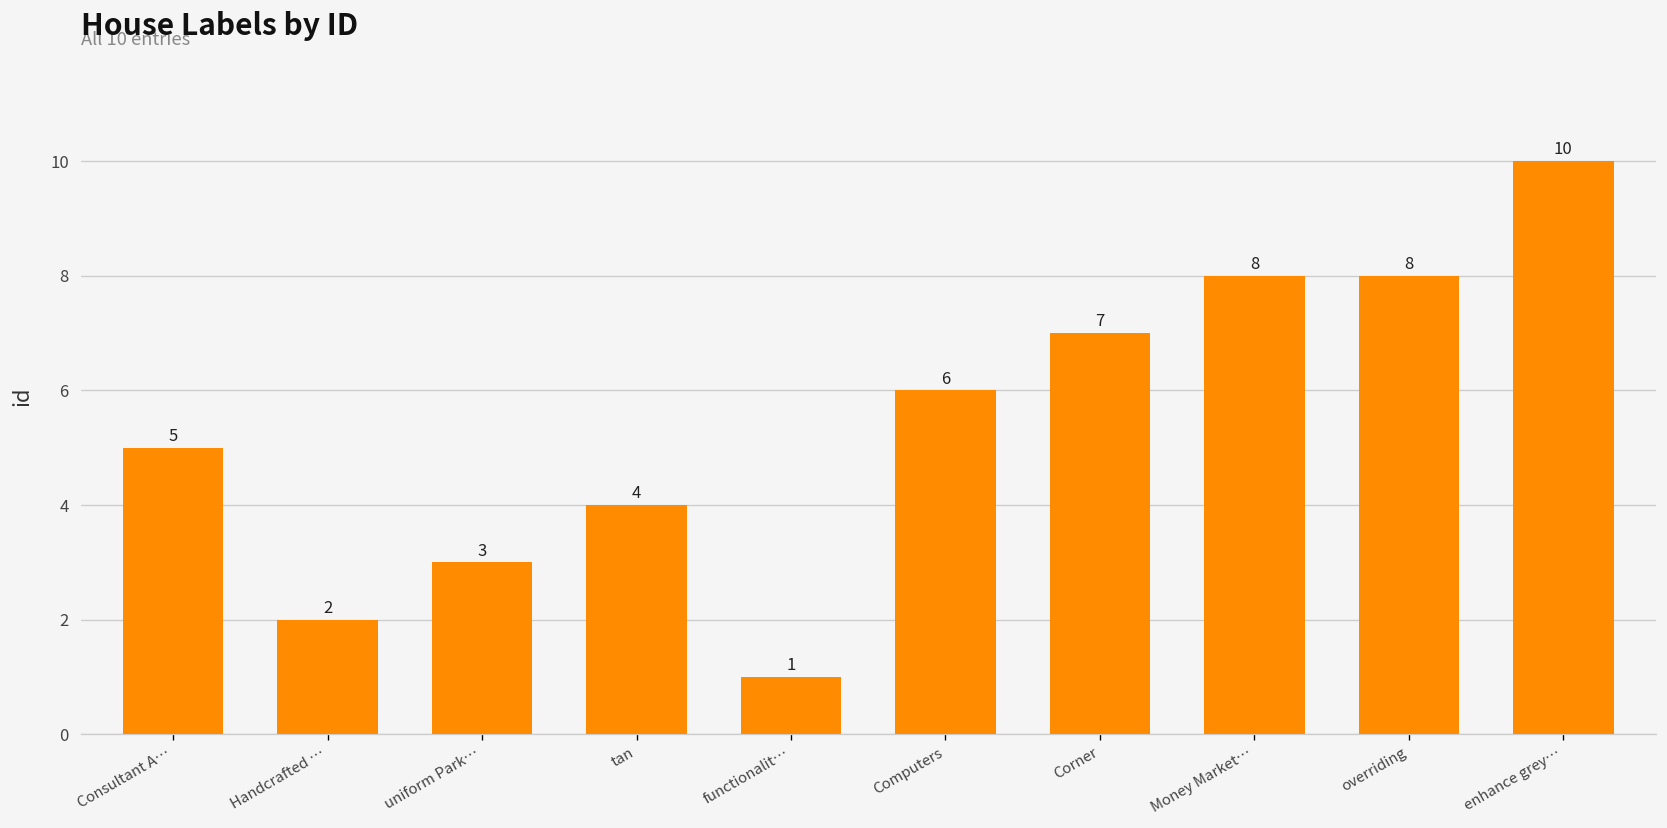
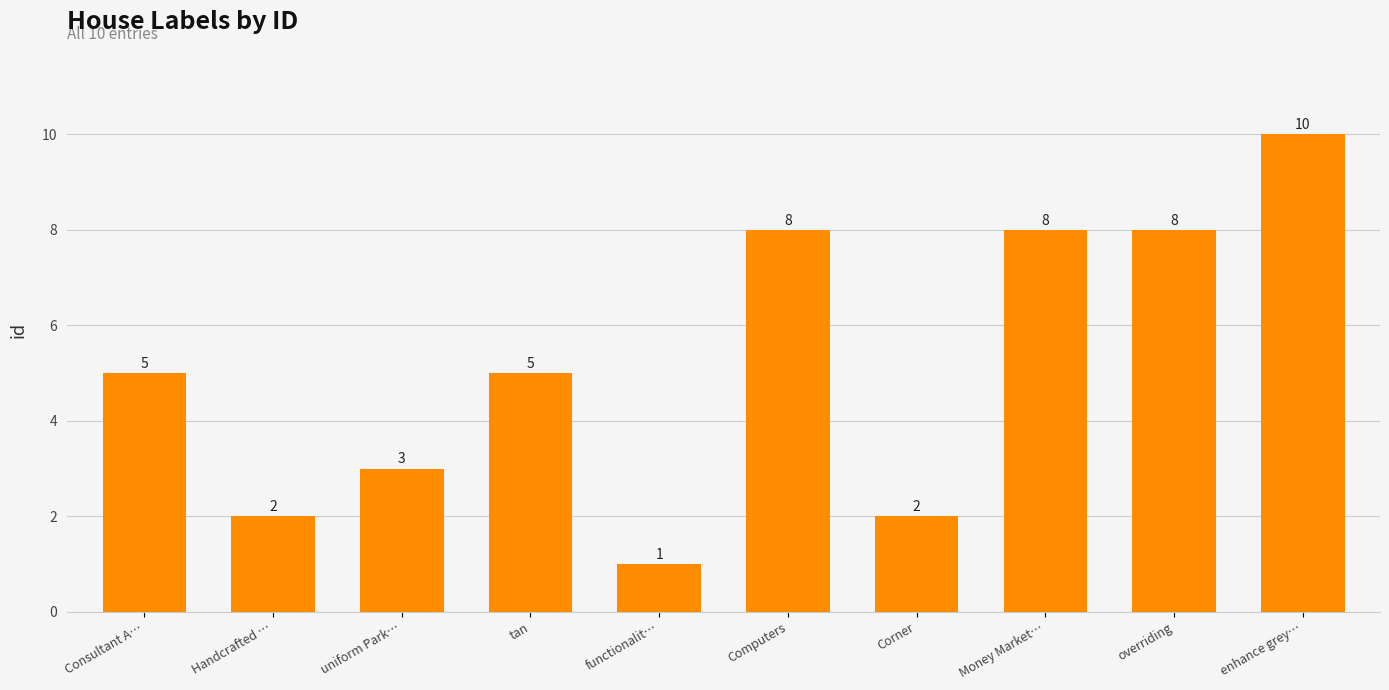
tan: 4 -> 5
Computers: 6 -> 8
Corner: 7 -> 2
